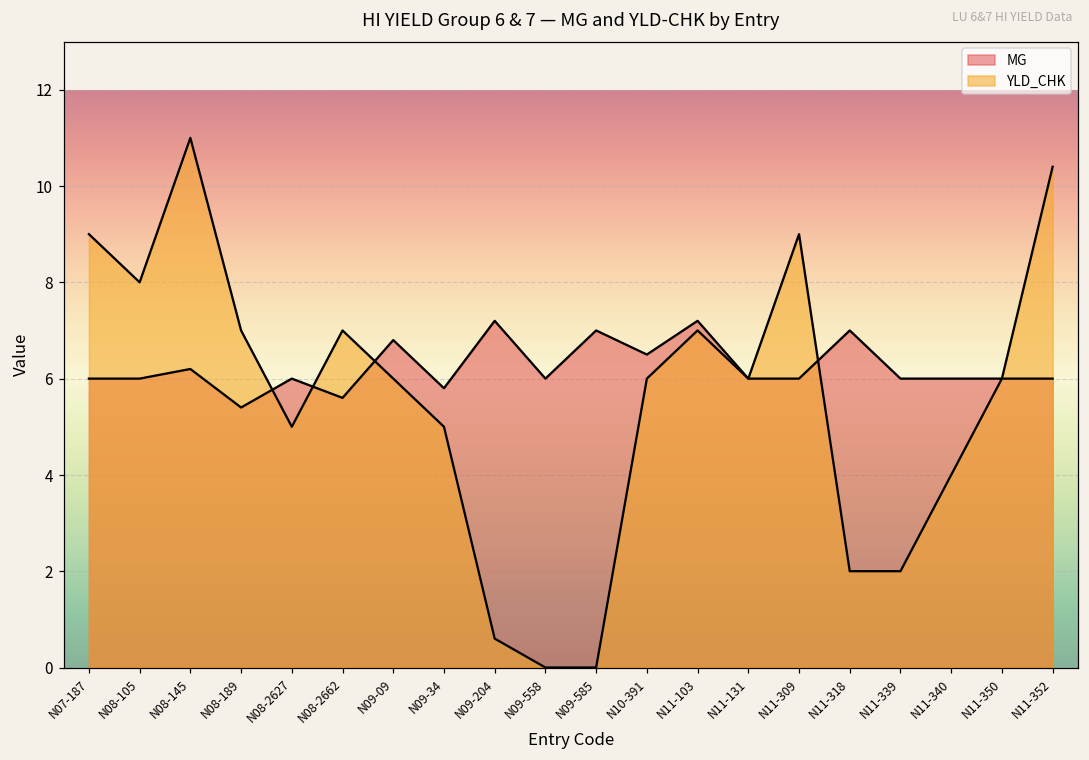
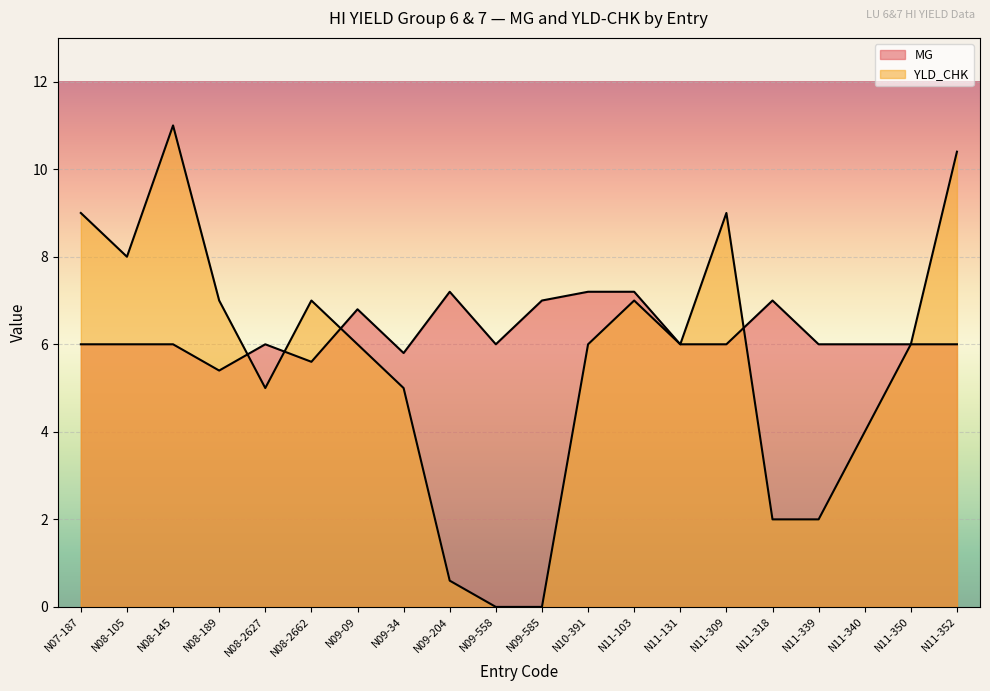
MG, N08-145: 6.2 -> 6.0
MG, N10-391: 6.5 -> 7.2
